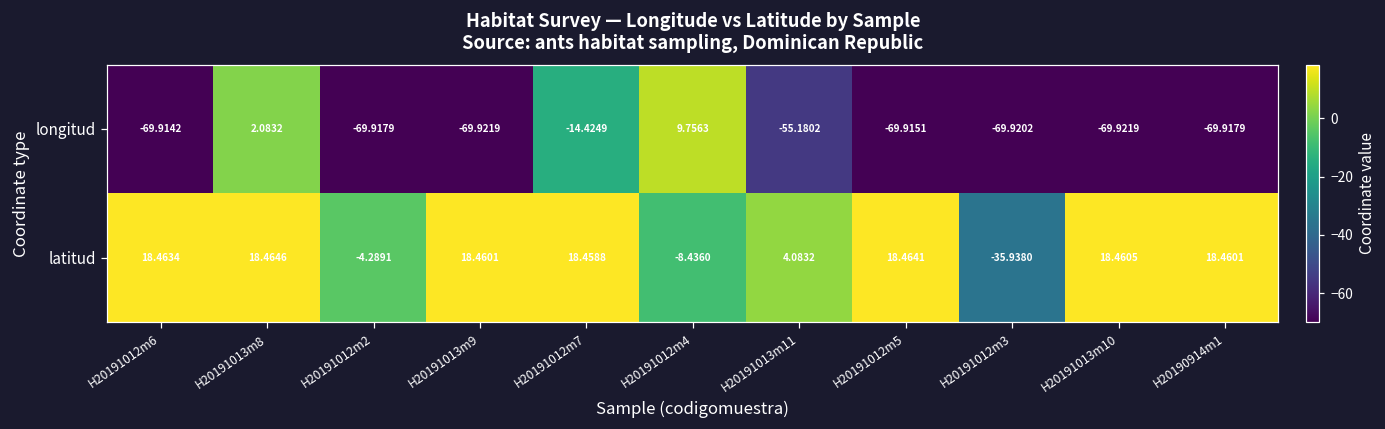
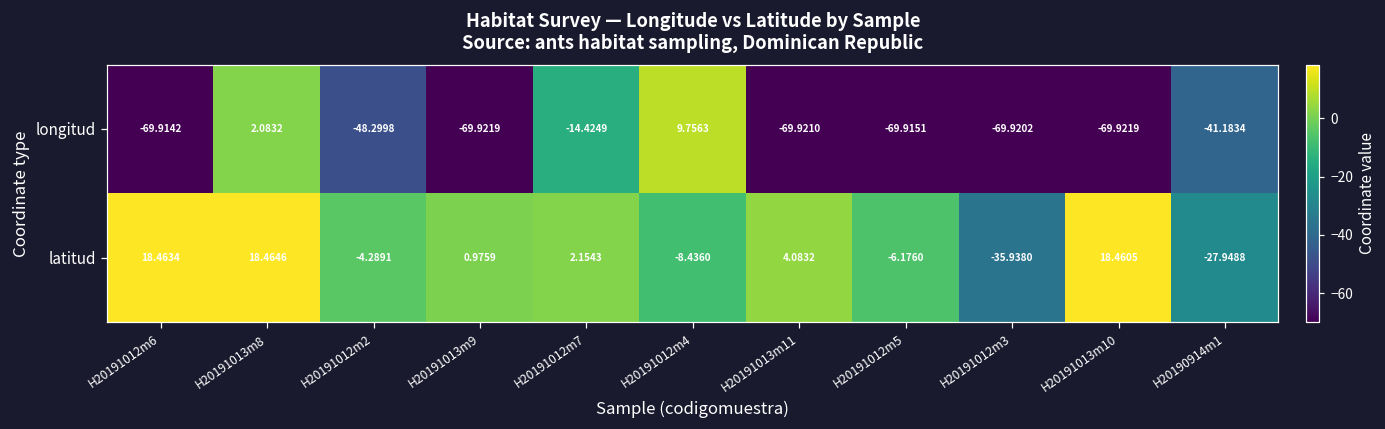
longitud, H20191012m2: -69.9179 -> -48.2998
longitud, H20191013m11: -55.1802 -> -69.9210
longitud, H20190914m1: -69.9179 -> -41.1834
latitud, H20191013m9: 18.4601 -> 0.9759
latitud, H20191012m7: 18.4588 -> 2.1543
latitud, H20191012m5: 18.4641 -> -6.1760
latitud, H20190914m1: 18.4601 -> -27.9488
